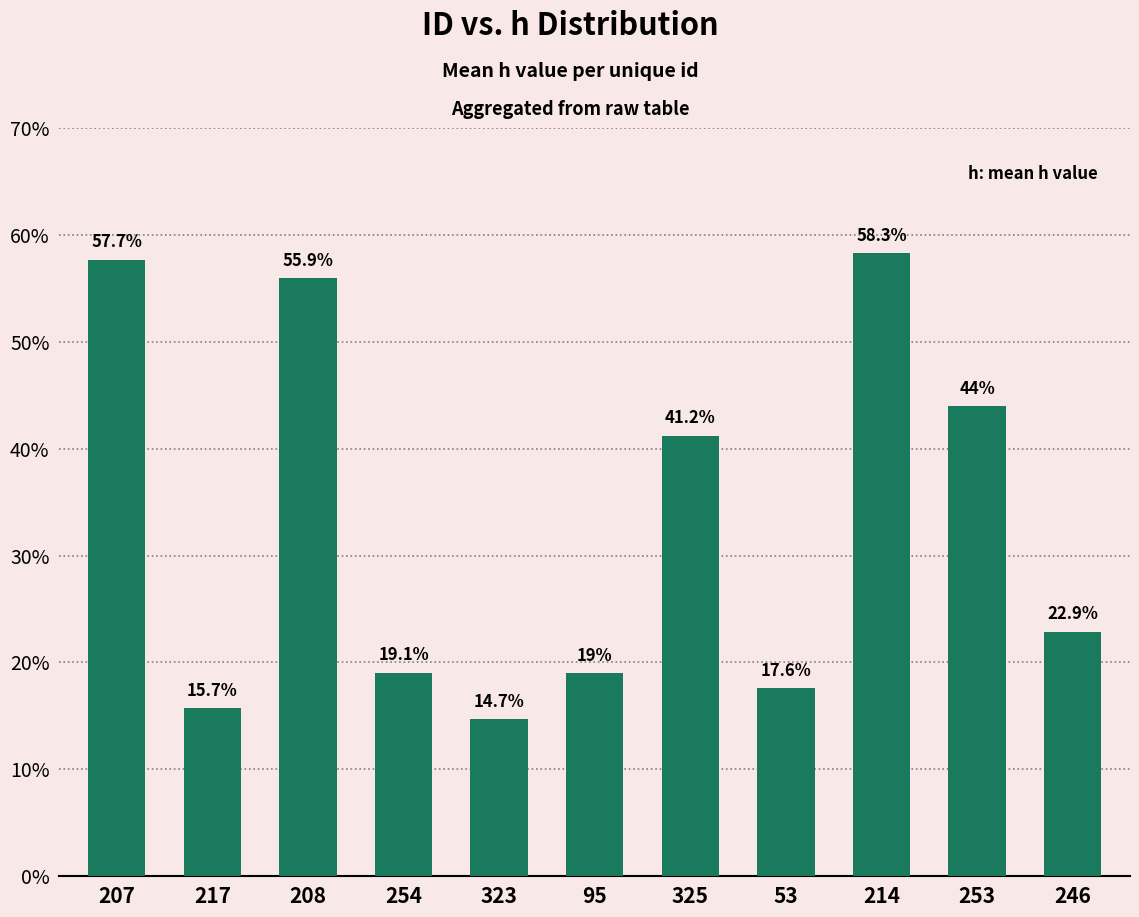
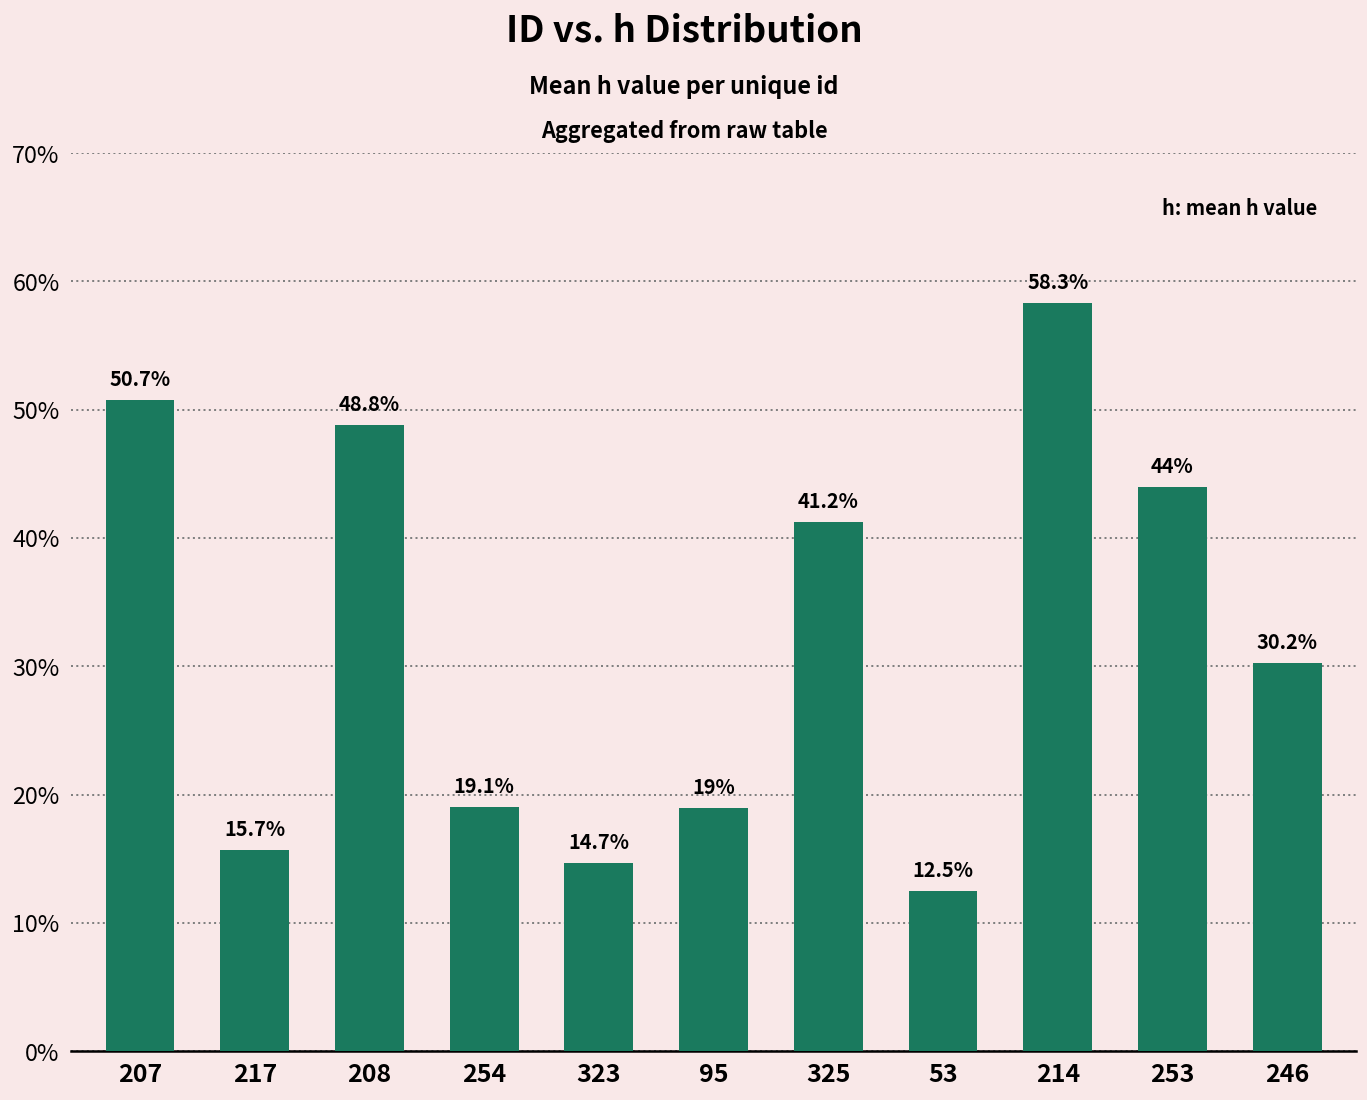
207: 57.7% -> 50.7%
208: 55.9% -> 48.8%
53: 17.6% -> 12.5%
246: 22.9% -> 30.2%
